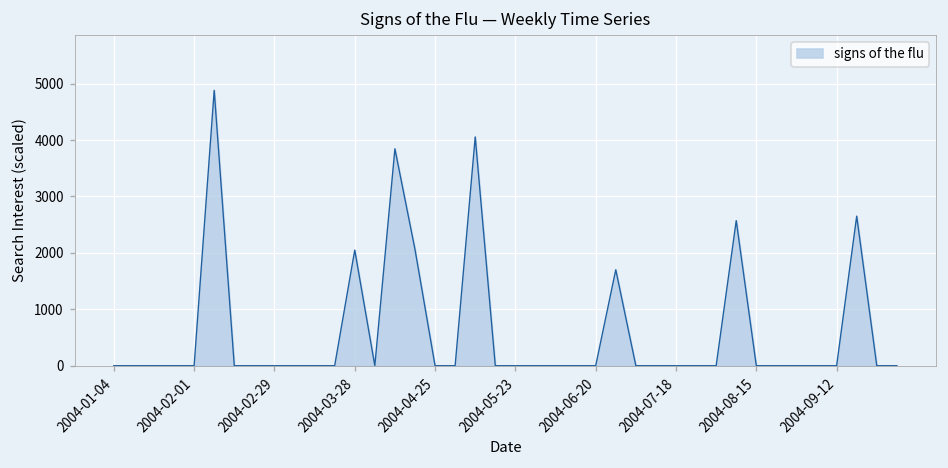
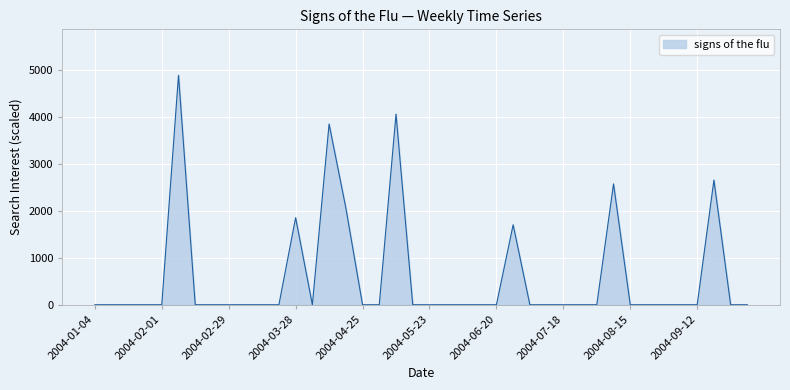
2004-03-28: 2000 -> 1900
